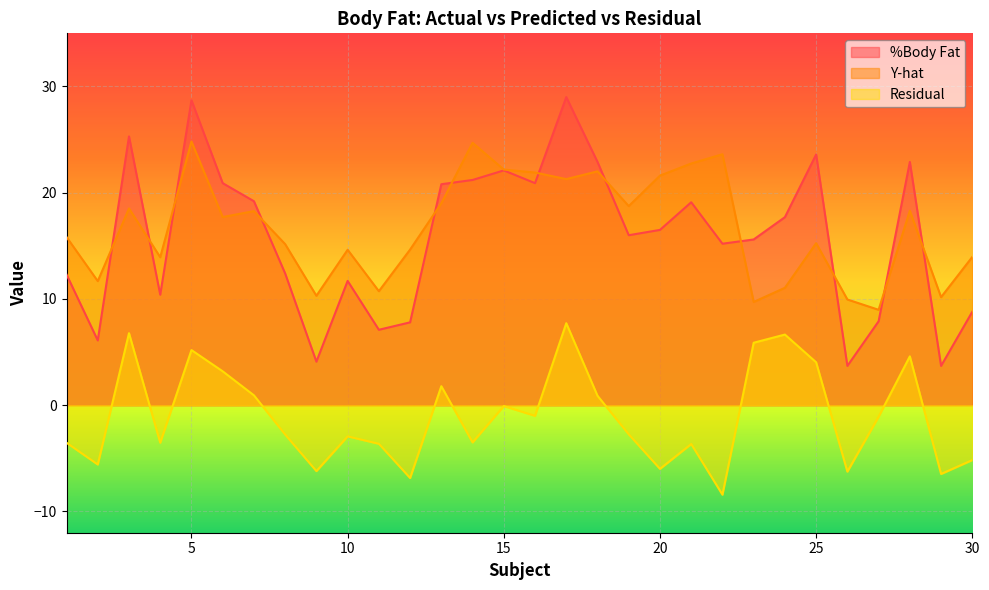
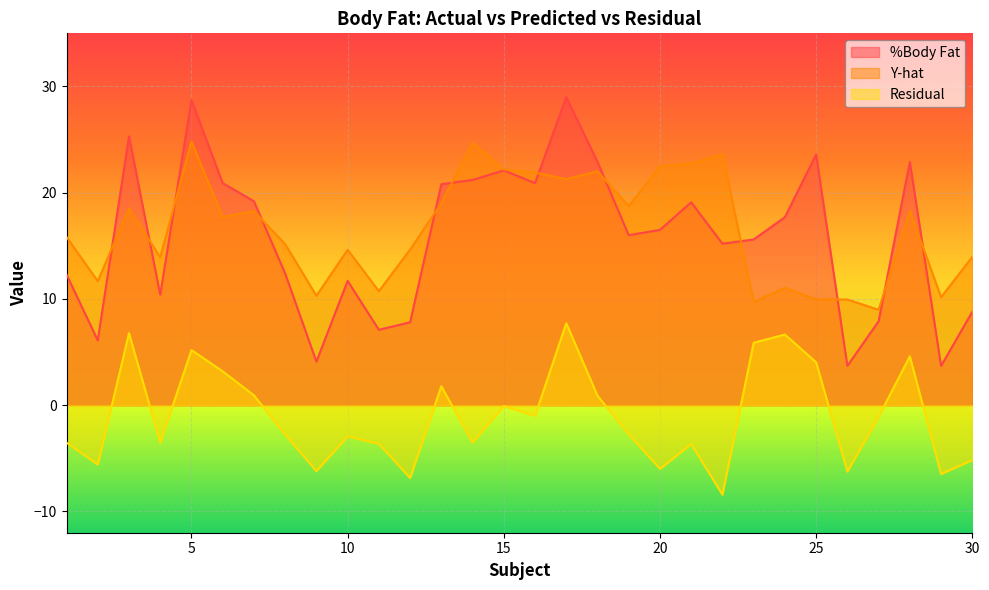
Y-hat, 20: 21.6 -> 22.5
Y-hat, 25: 15.3 -> 10.0
